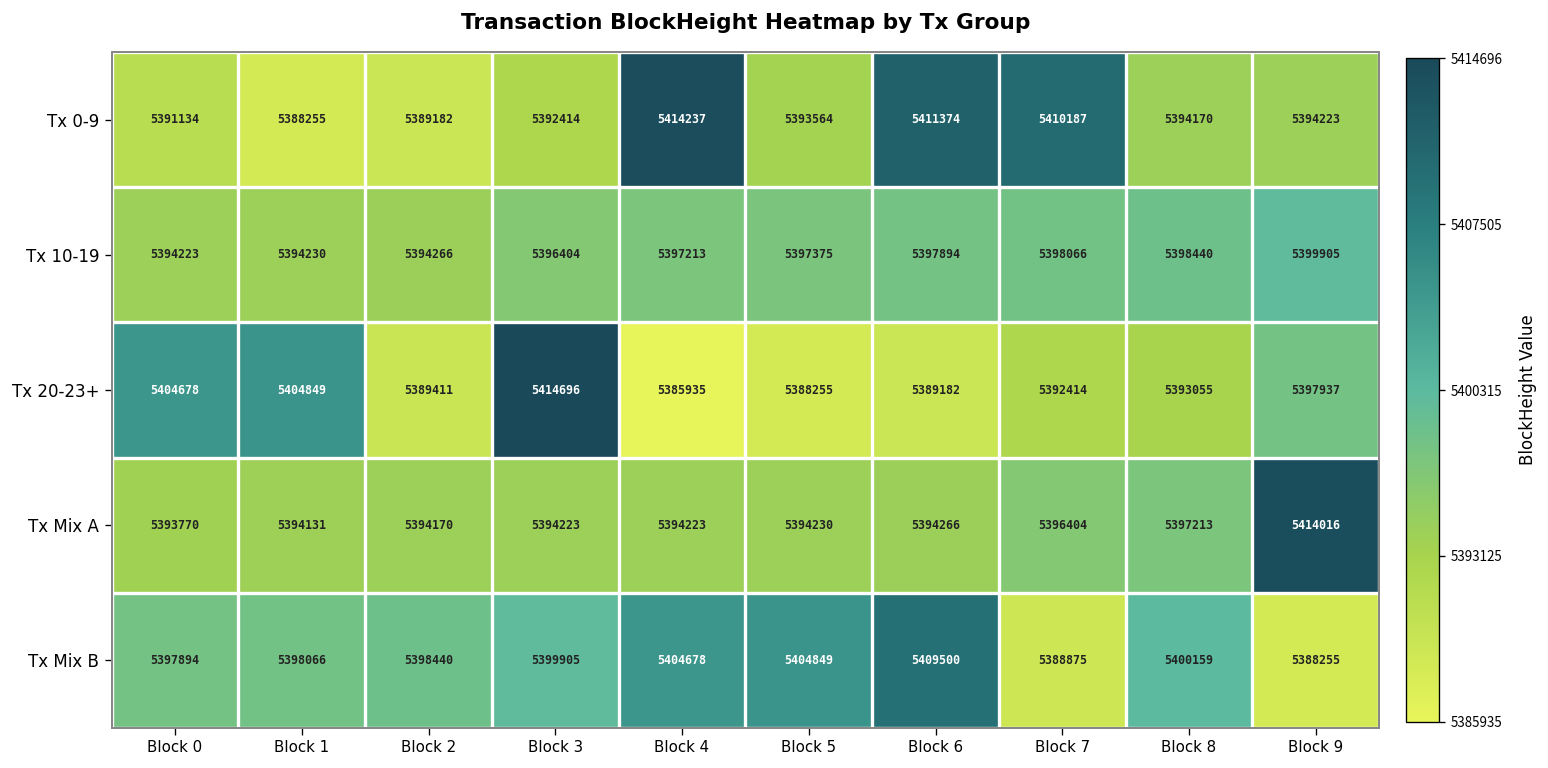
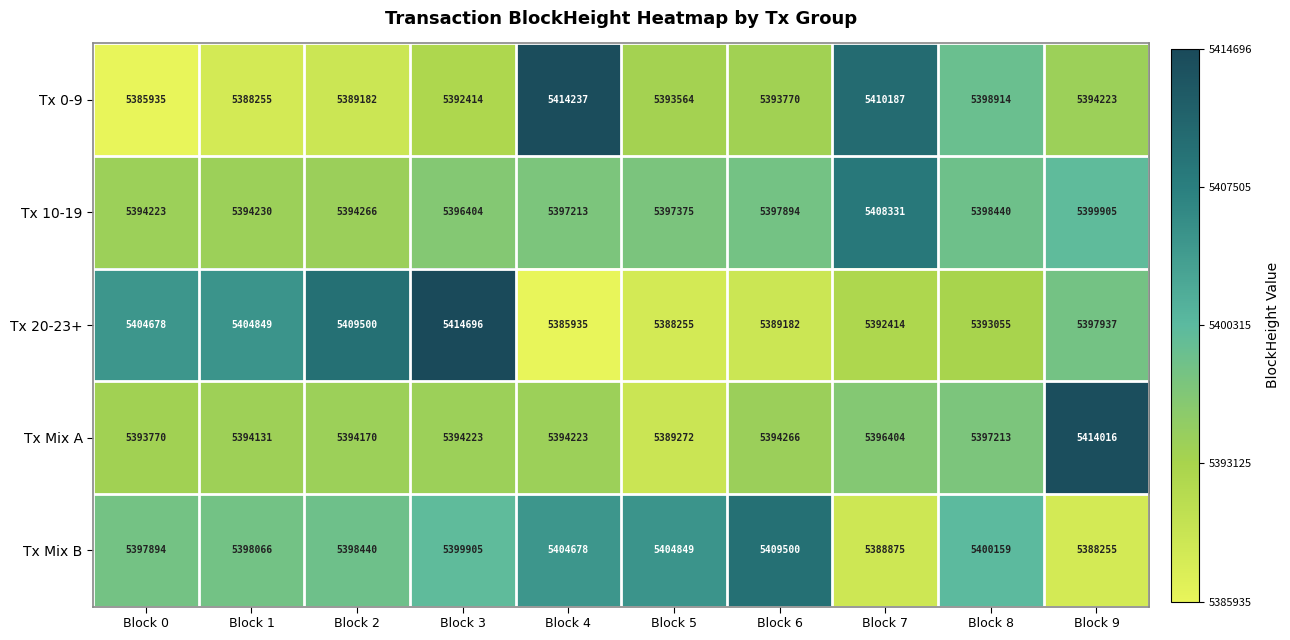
Tx 0-9, Block 0: 5391134 -> 5385935
Tx 0-9, Block 6: 5411374 -> 5393770
Tx 0-9, Block 8: 5394170 -> 5398914
Tx 10-19, Block 7: 5398066 -> 5408331
Tx 20-23+, Block 2: 5389411 -> 5409500
Tx Mix A, Block 5: 5394230 -> 5389272
